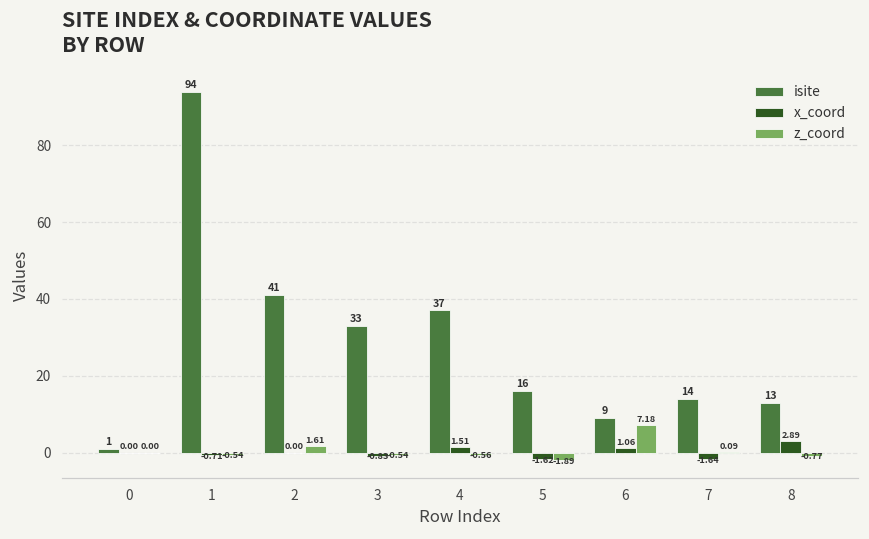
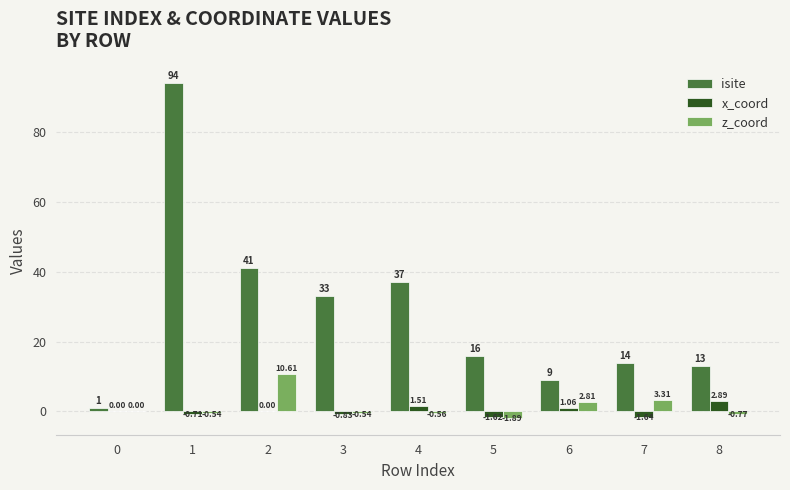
z_coord, 2: 1.61 -> 10.61
z_coord, 6: 7.18 -> 2.81
z_coord, 7: 0.09 -> 3.31
